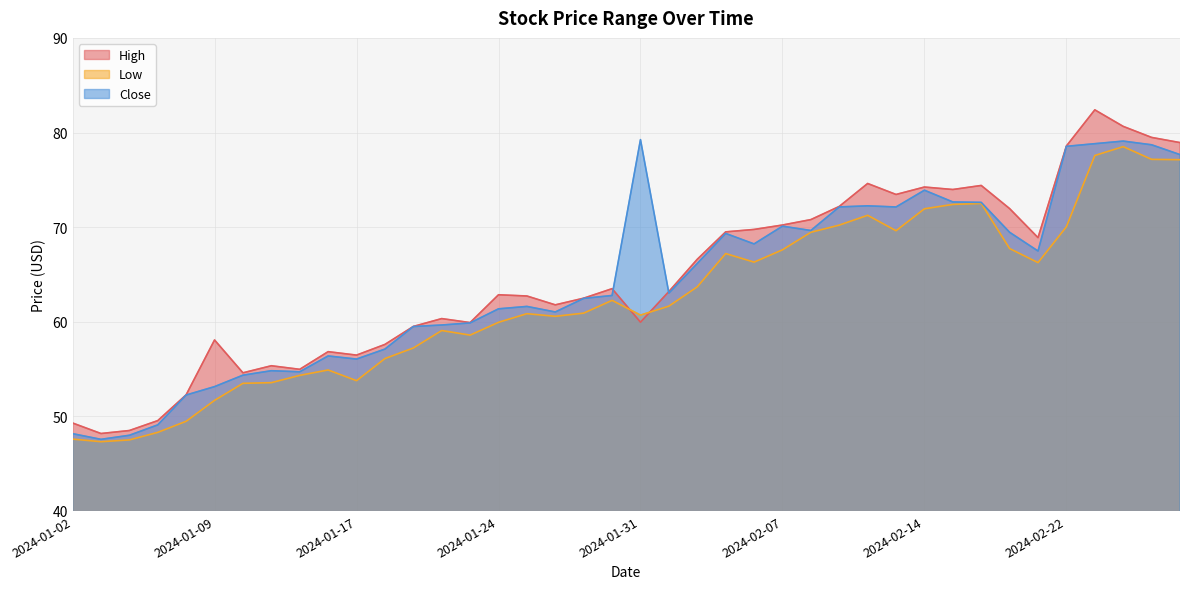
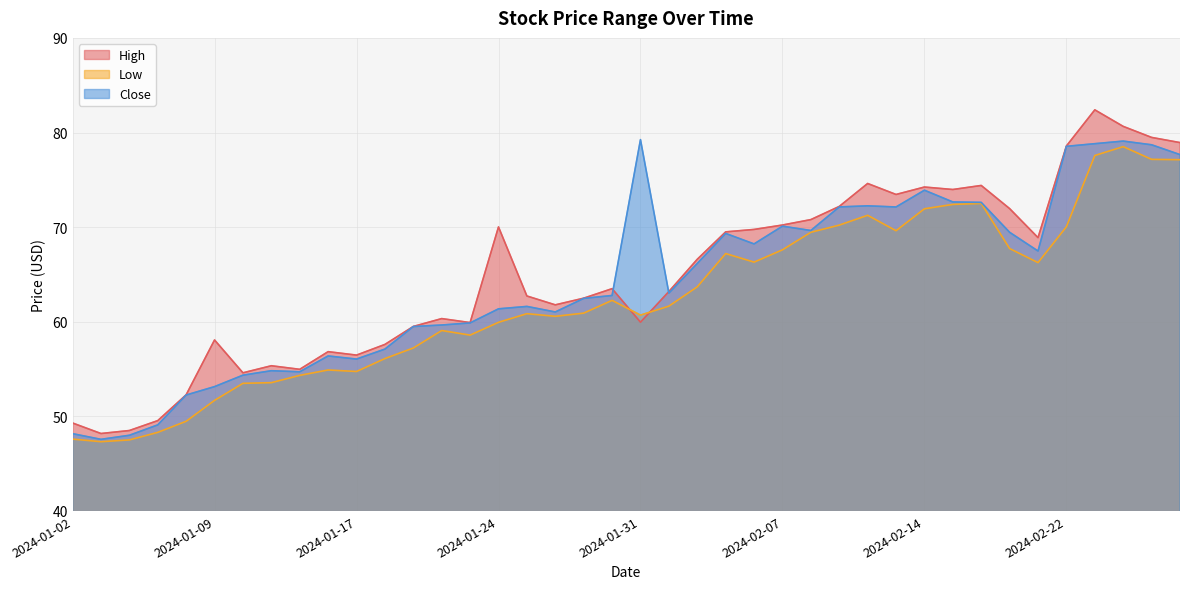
Low, 2024-01-17: 54 -> 55
High, 2024-01-24: 63 -> 70
